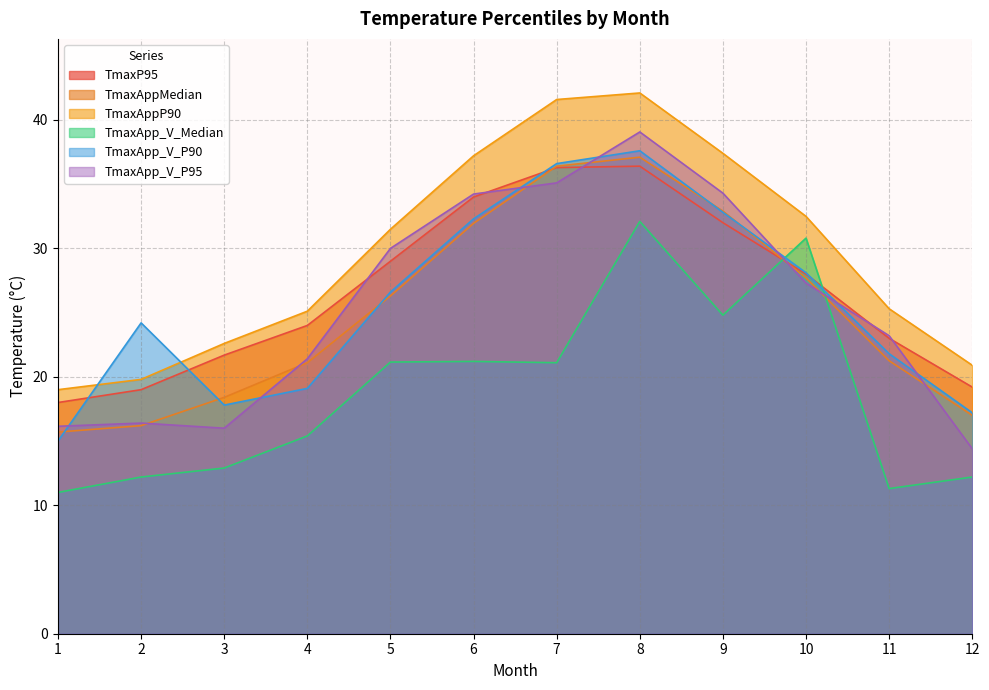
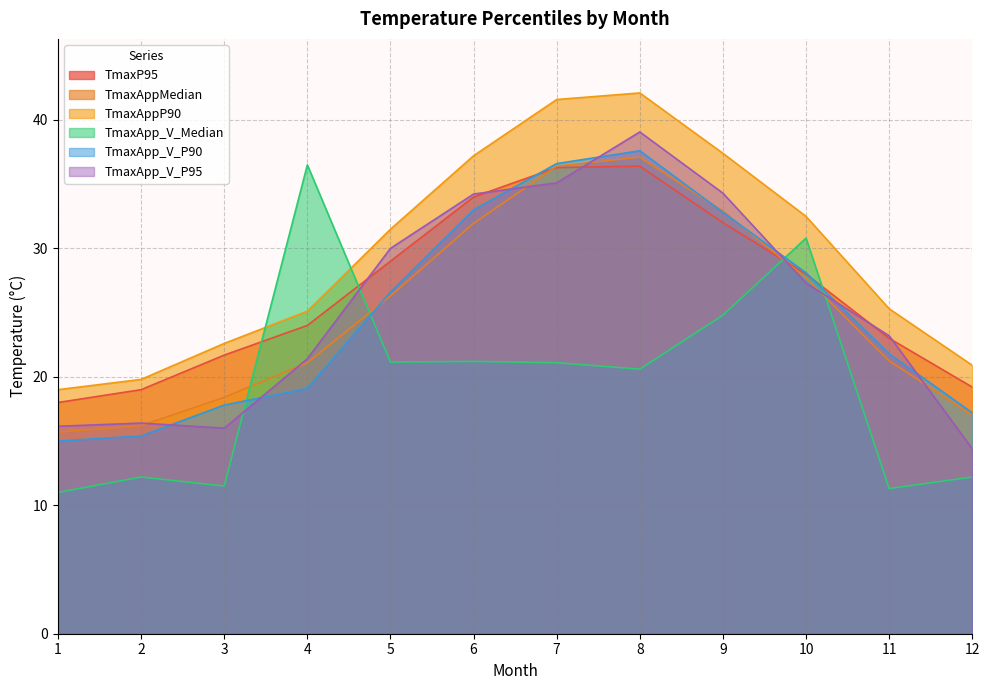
TmaxApp_V_P90, 2: 24.2 -> 15.4
TmaxApp_V_Median, 3: 12.9 -> 11.5
TmaxApp_V_Median, 4: 15.4 -> 36.5
TmaxApp_V_P90, 6: 32.3 -> 33.0
TmaxApp_V_Median, 8: 32.1 -> 20.6
